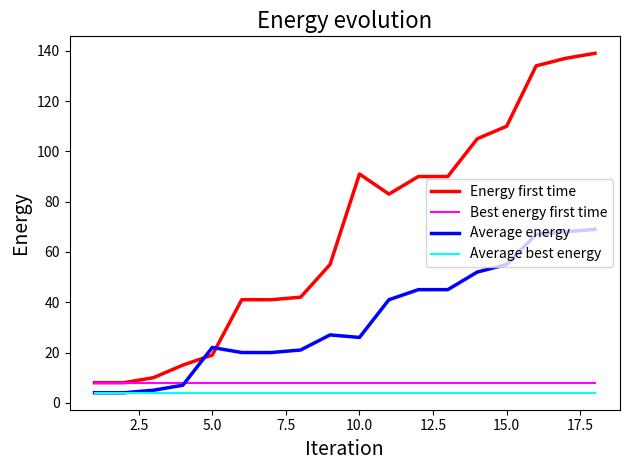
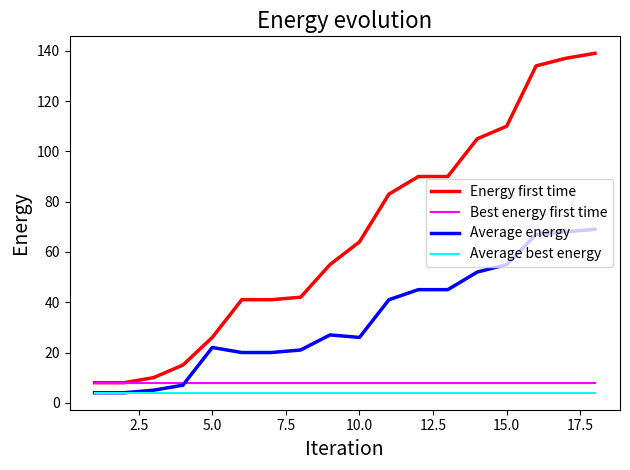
Energy first time, 5.0: 19 -> 26
Energy first time, 10.0: 91 -> 64
